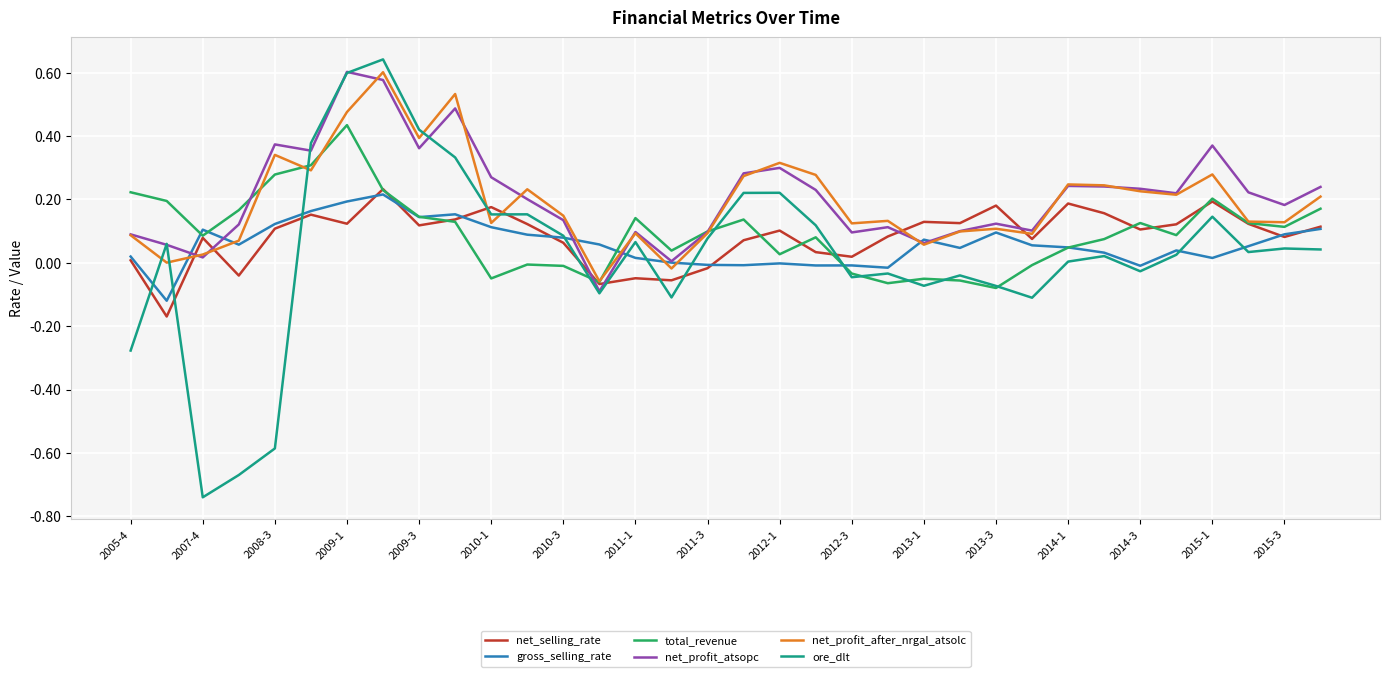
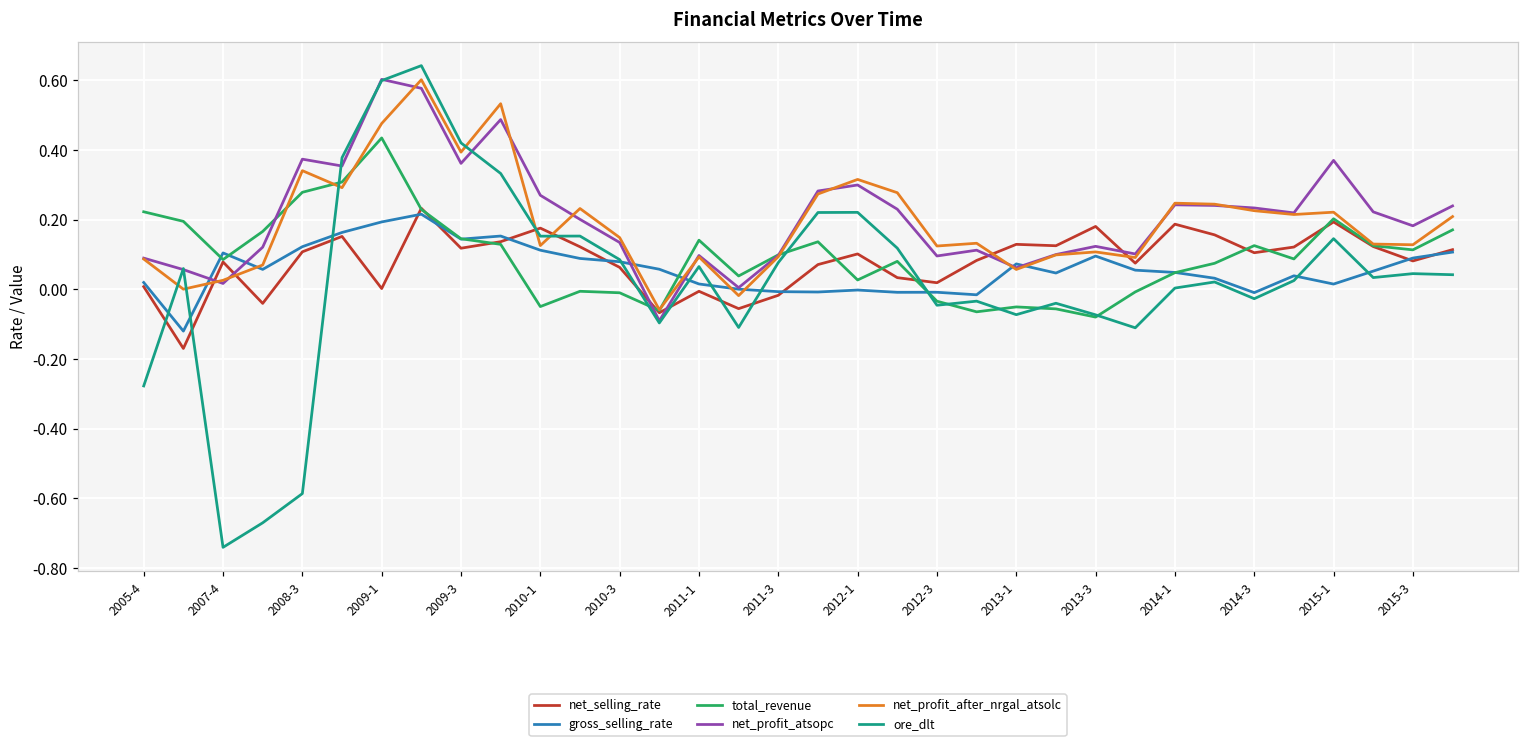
net_selling_rate, 2009-1: 0.12 -> 0.00
net_selling_rate, 2011-1: -0.05 -> -0.01
net_profit_after_nrgal_atsolc, 2015-1: 0.28 -> 0.22
